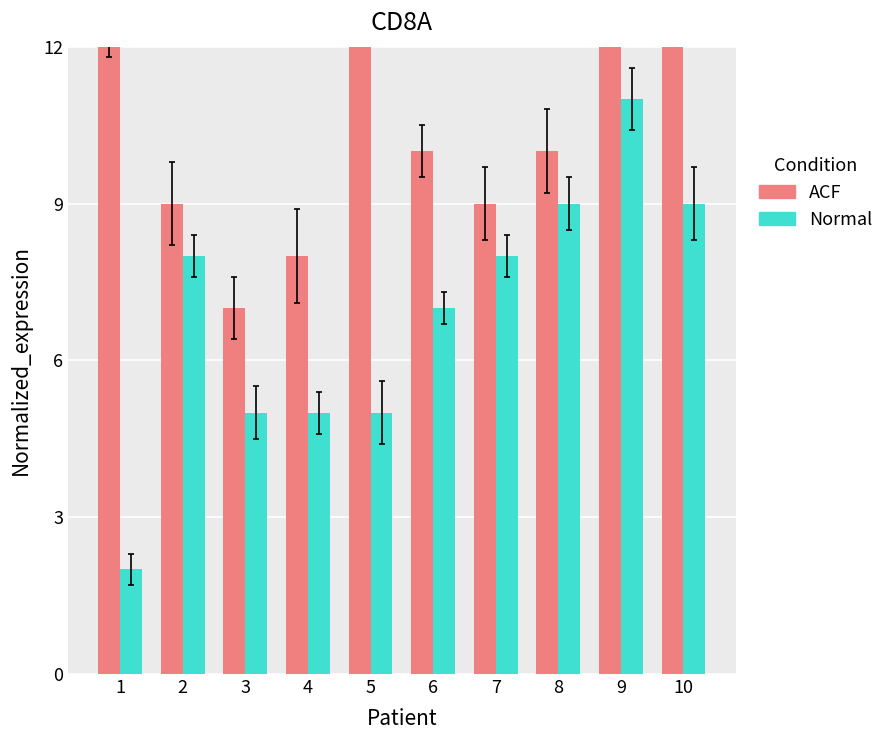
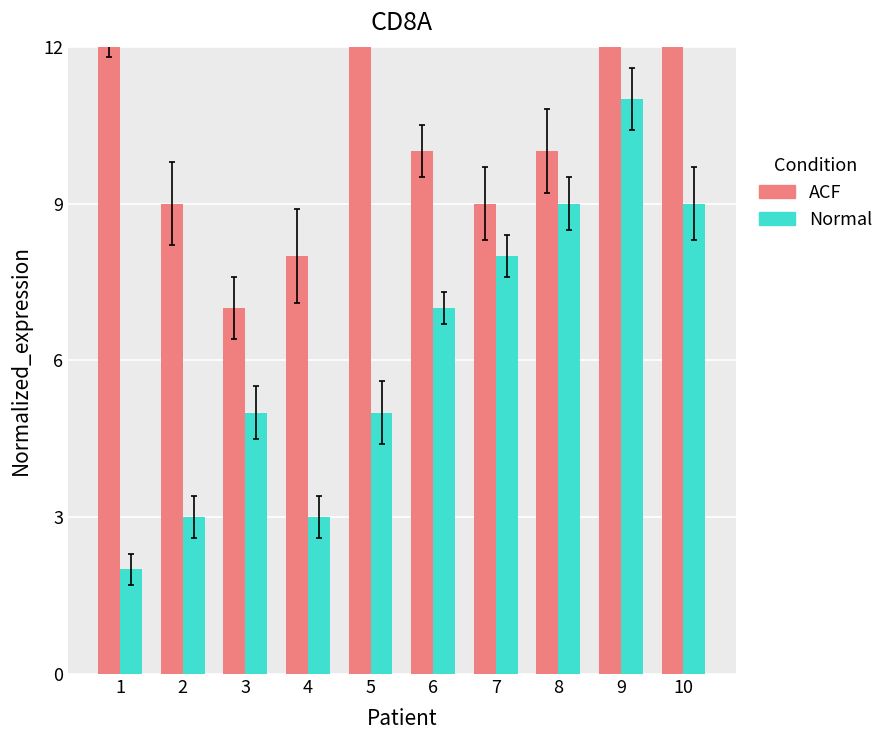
Normal, 2: 8 -> 3
Normal, 4: 5 -> 3
